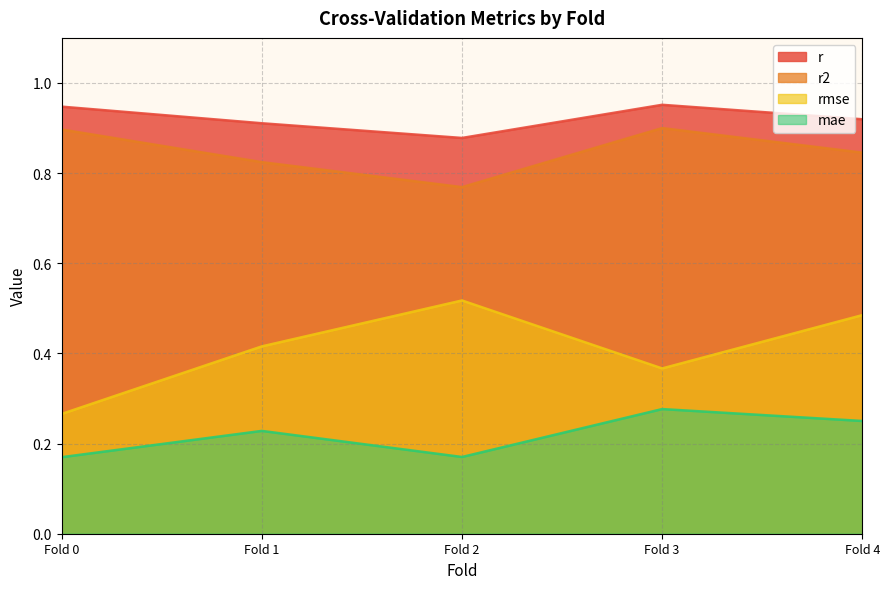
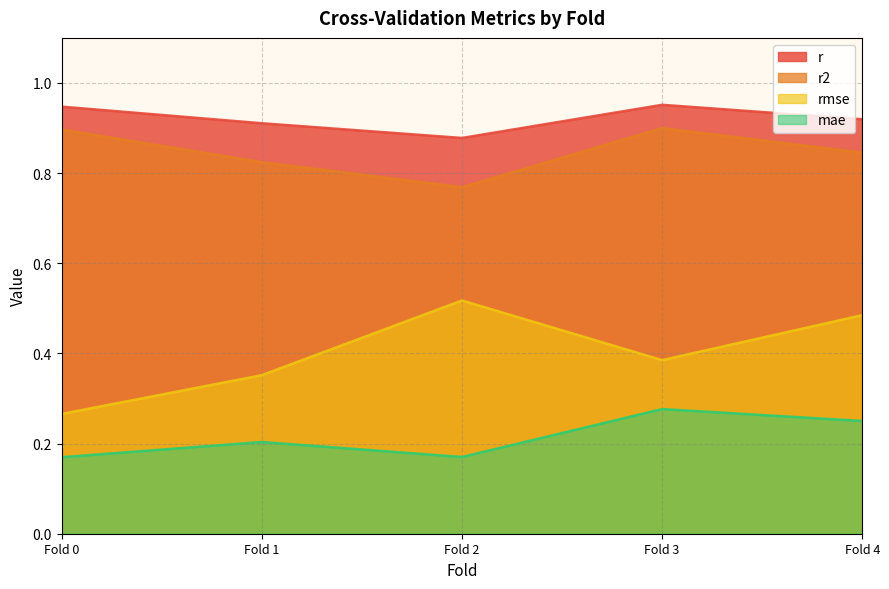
rmse, Fold 1: 0.42 -> 0.35
mae, Fold 1: 0.23 -> 0.20
rmse, Fold 3: 0.37 -> 0.39
